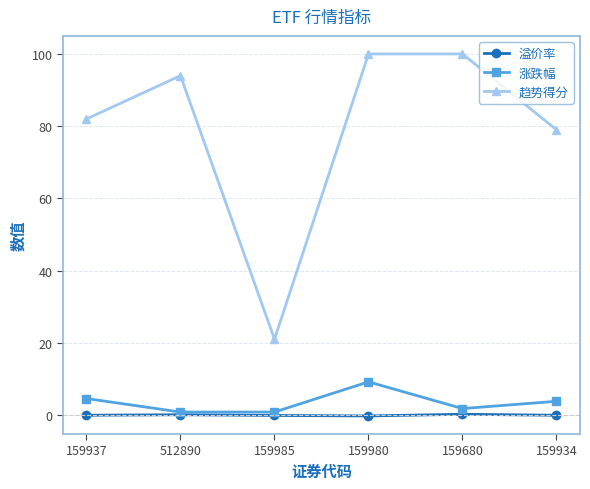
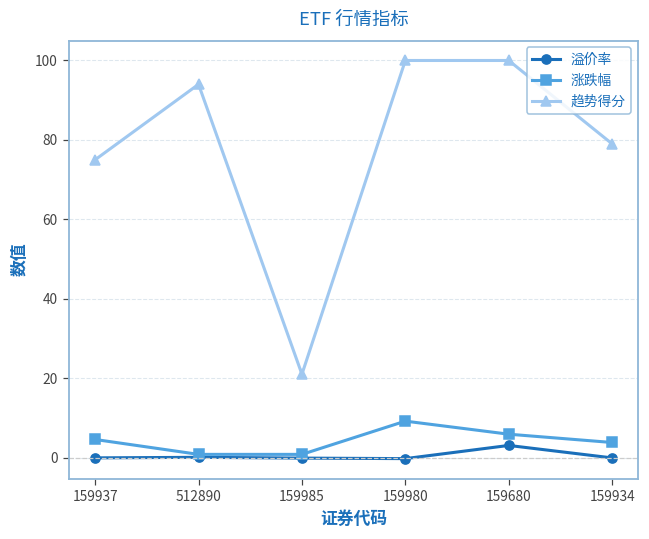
趋势得分, 159937: 82 -> 75
溢价率, 159680: 0 -> 3
涨跌幅, 159680: 2 -> 6
